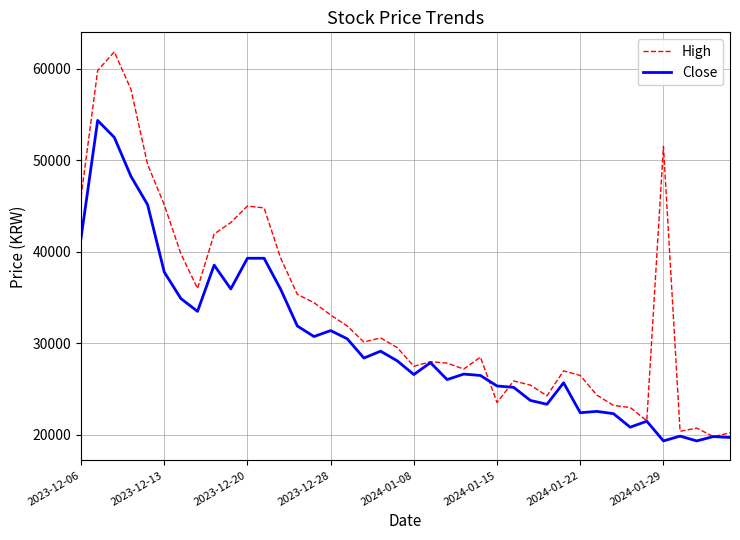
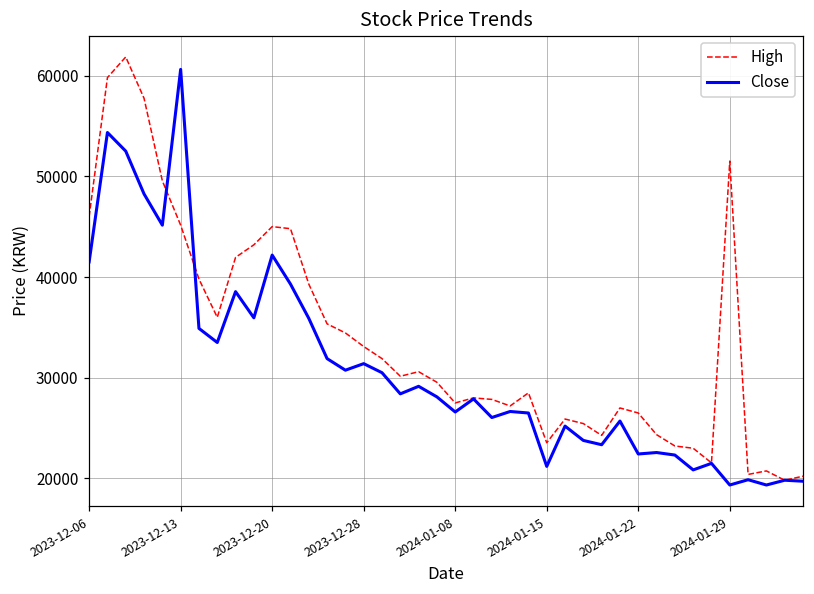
Close, 2023-12-13: 38000 -> 61000
Close, 2023-12-20: 39000 -> 42000
Close, 2024-01-15: 25000 -> 21000
